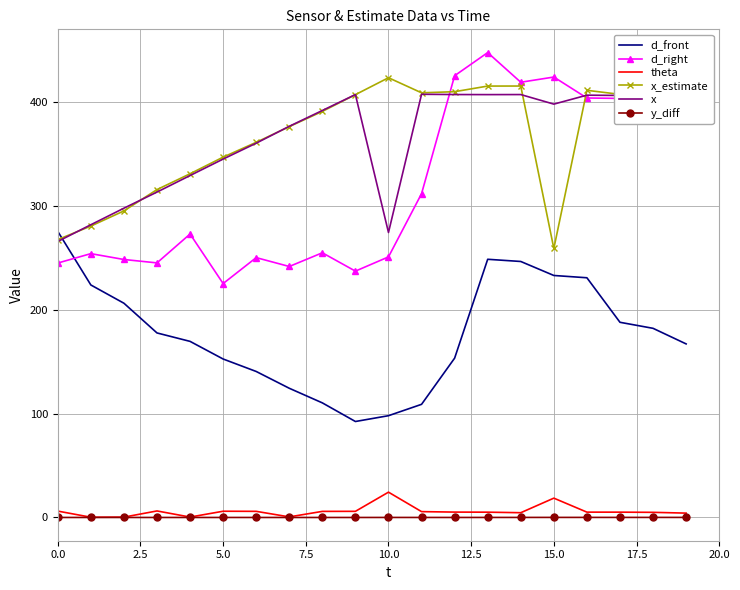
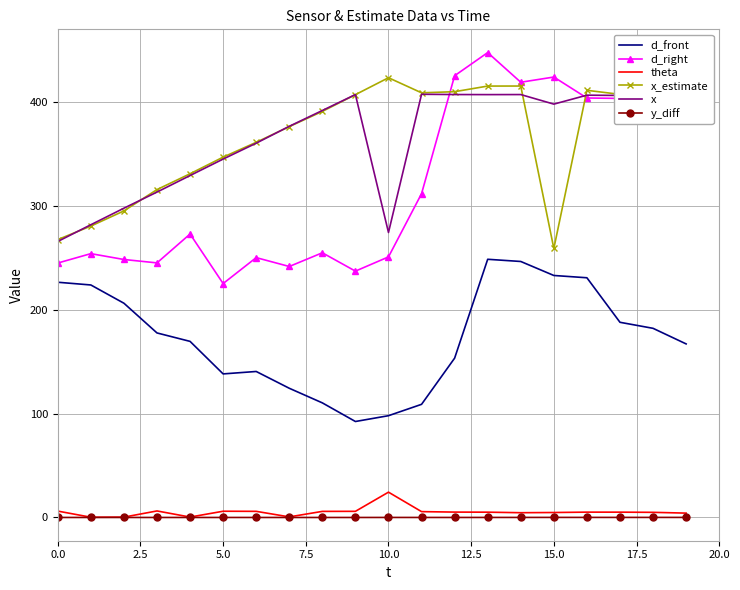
d_front, 0.0: 276 -> 227
d_front, 5.0: 153 -> 138
theta, 15.0: 19 -> 5
